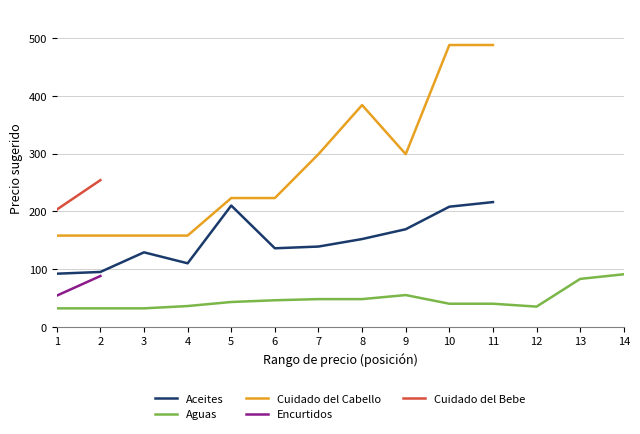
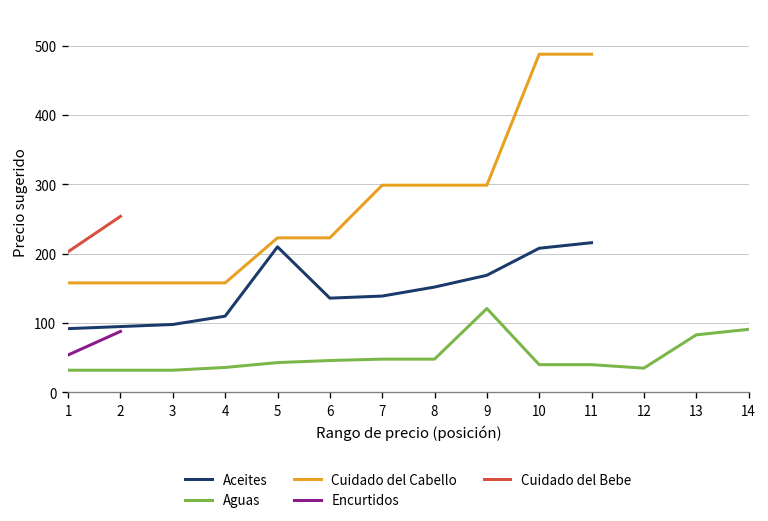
Aceites, 3: 130 -> 100
Cuidado del Cabello, 8: 380 -> 300
Aguas, 9: 60 -> 120
